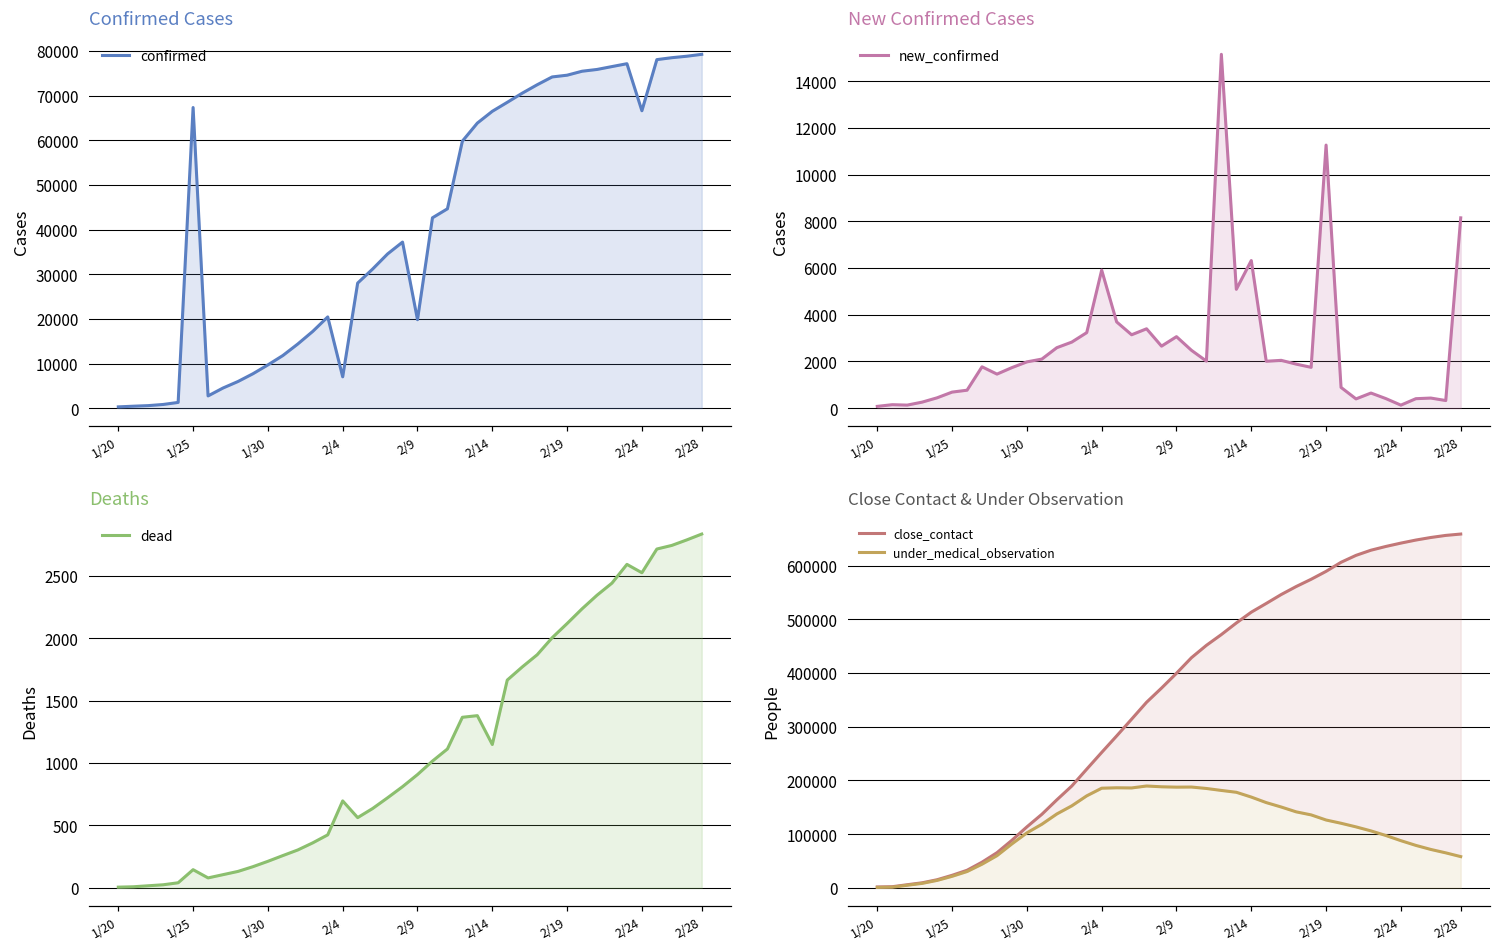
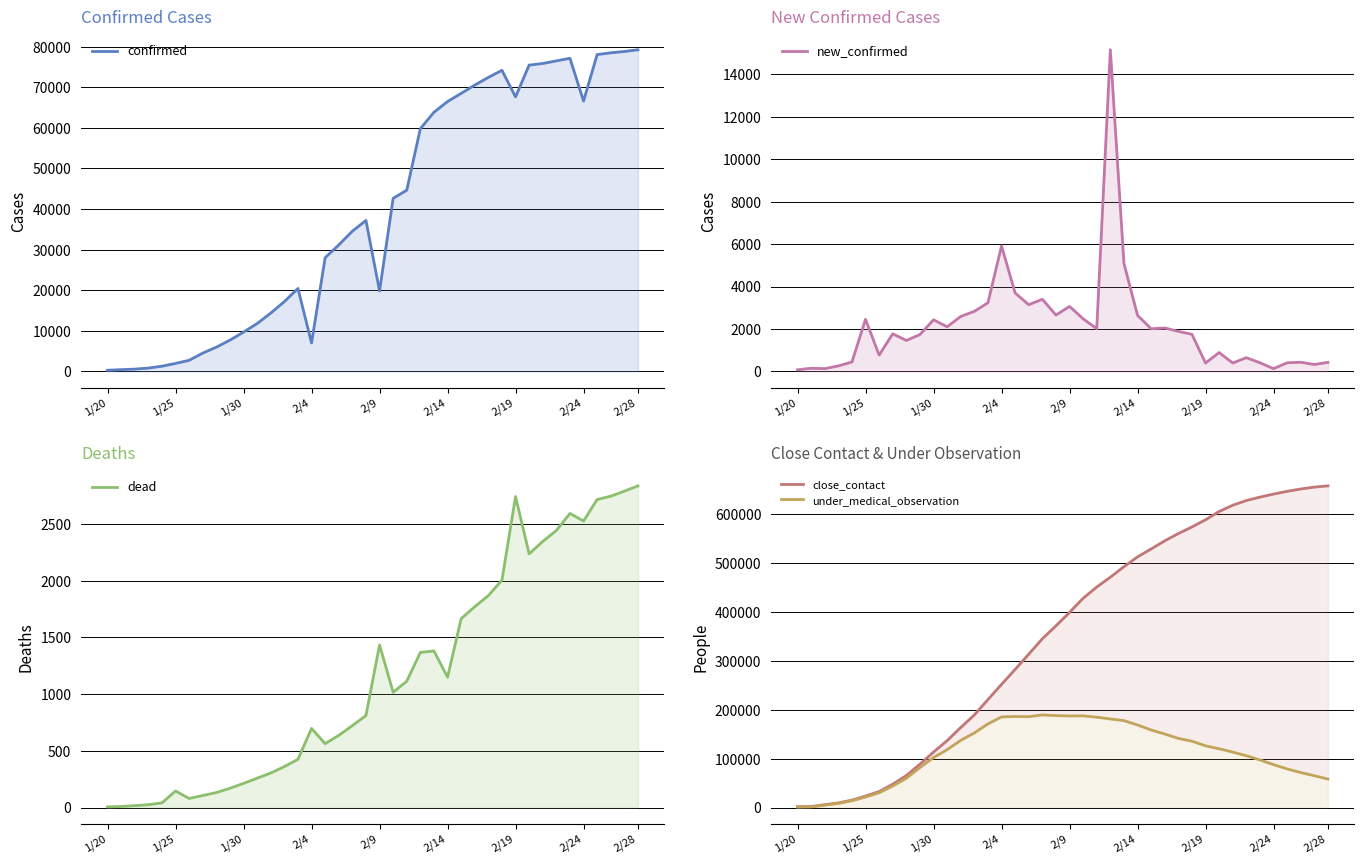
Confirmed Cases, 1/25: 67000 -> 2000
Confirmed Cases, 2/19: 75000 -> 68000
New Confirmed Cases, 1/25: 700 -> 2500
New Confirmed Cases, 1/30: 2000 -> 2400
New Confirmed Cases, 2/14: 6300 -> 2600
New Confirmed Cases, 2/19: 11300 -> 400
New Confirmed Cases, 2/28: 8200 -> 400
Deaths, 2/9: 910 -> 1430
Deaths, 2/19: 2120 -> 2740
